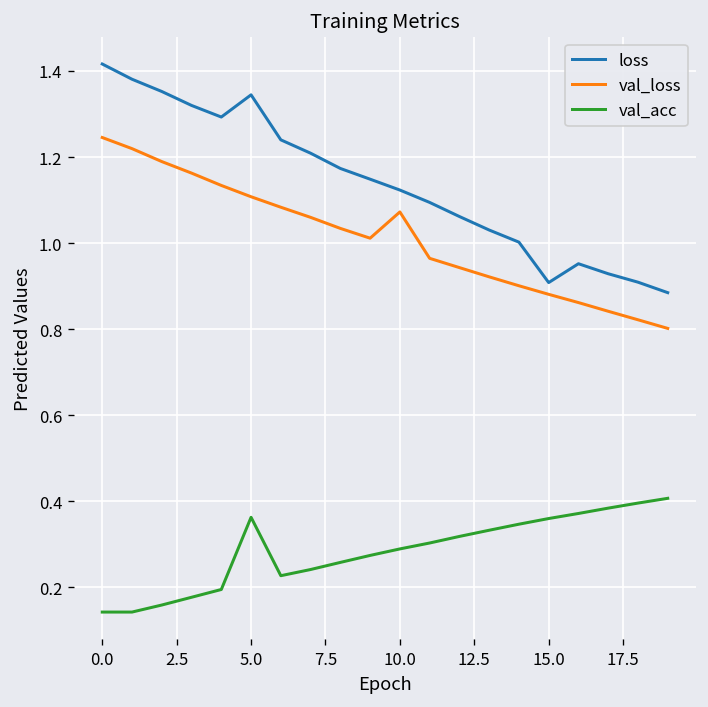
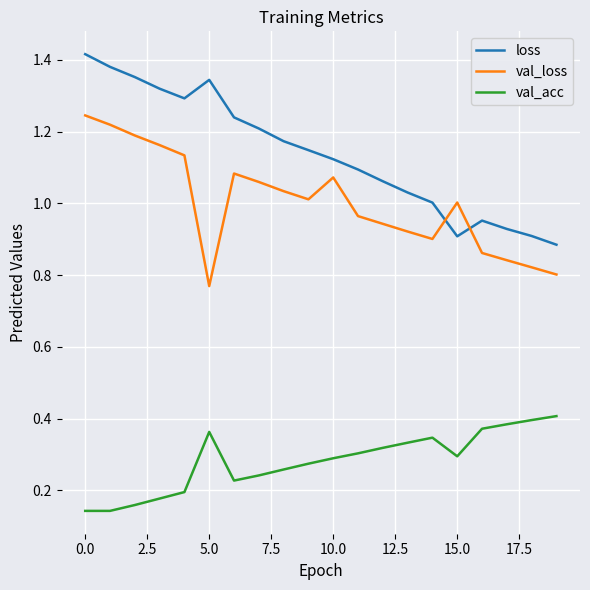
val_loss, 5.0: 1.11 -> 0.77
val_loss, 15.0: 0.88 -> 1.00
val_acc, 15.0: 0.36 -> 0.29
